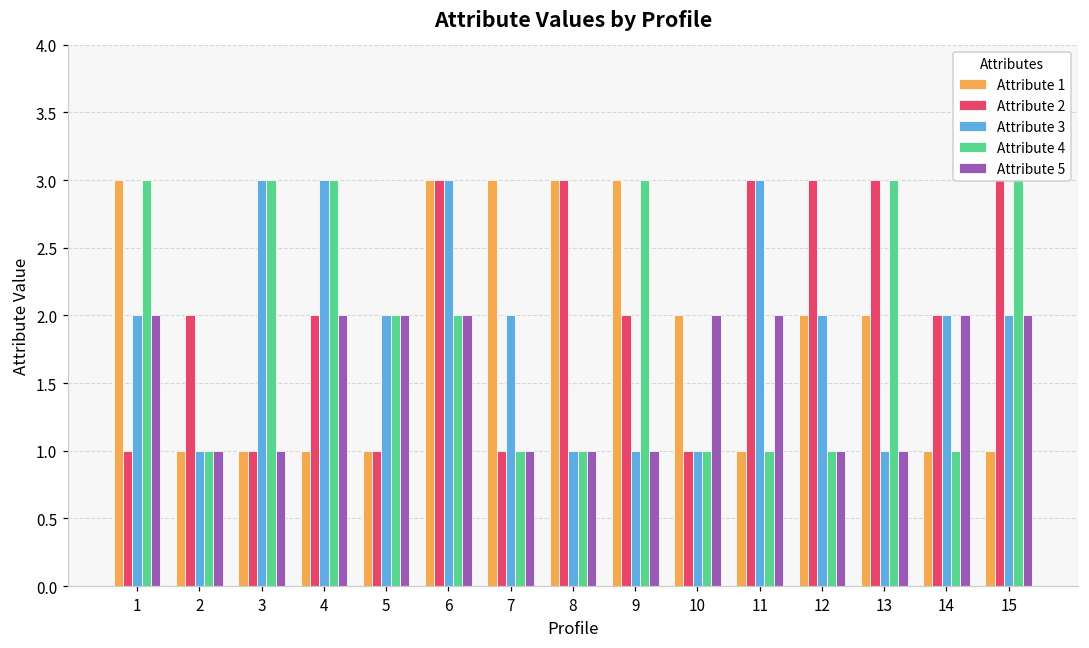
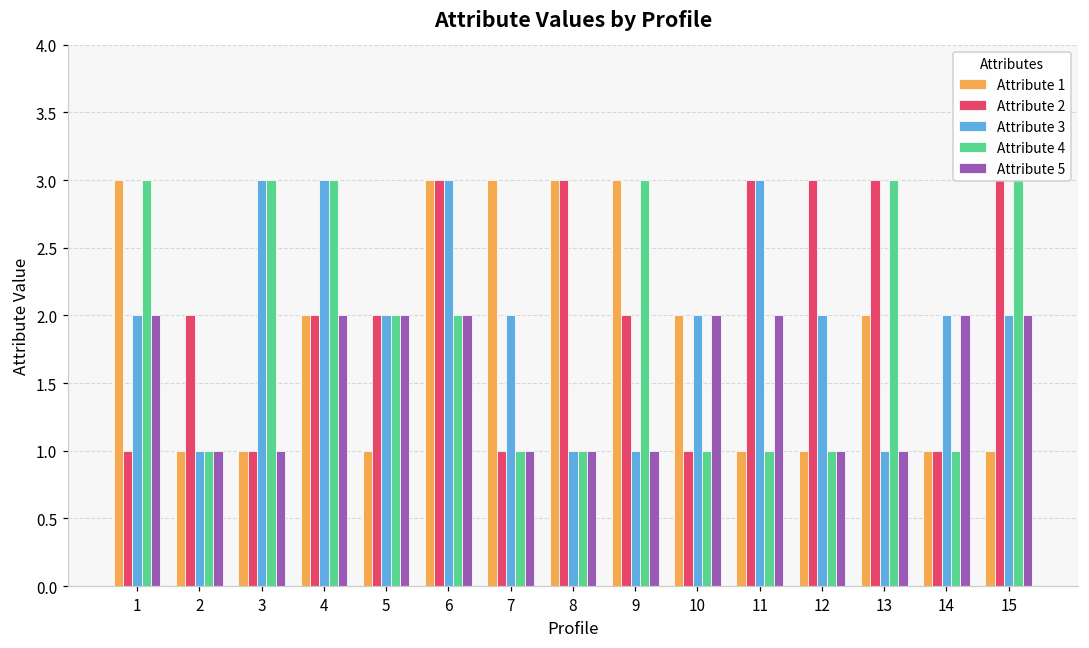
Attribute 1, 4: 1 -> 2
Attribute 2, 5: 1 -> 2
Attribute 3, 10: 1 -> 2
Attribute 1, 12: 2 -> 1
Attribute 2, 14: 2 -> 1
